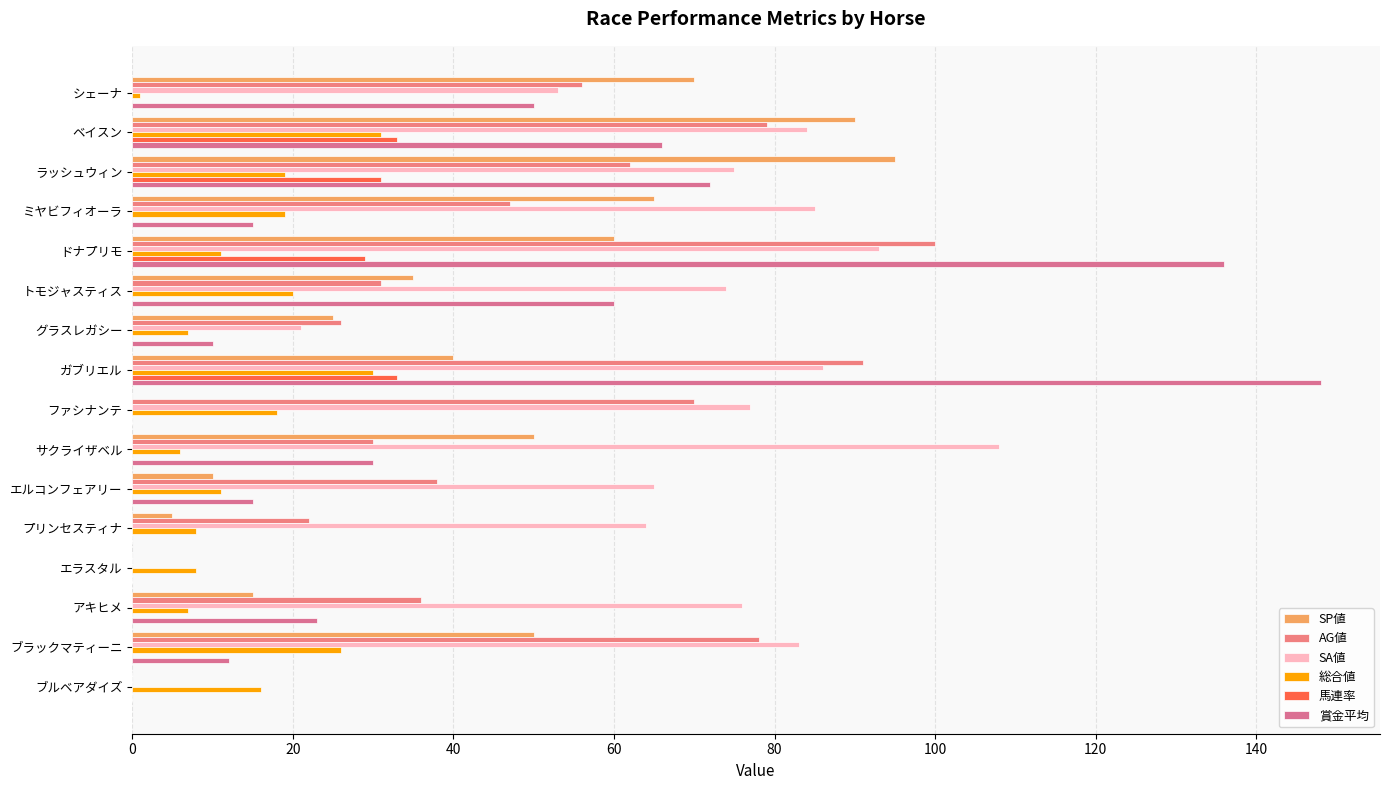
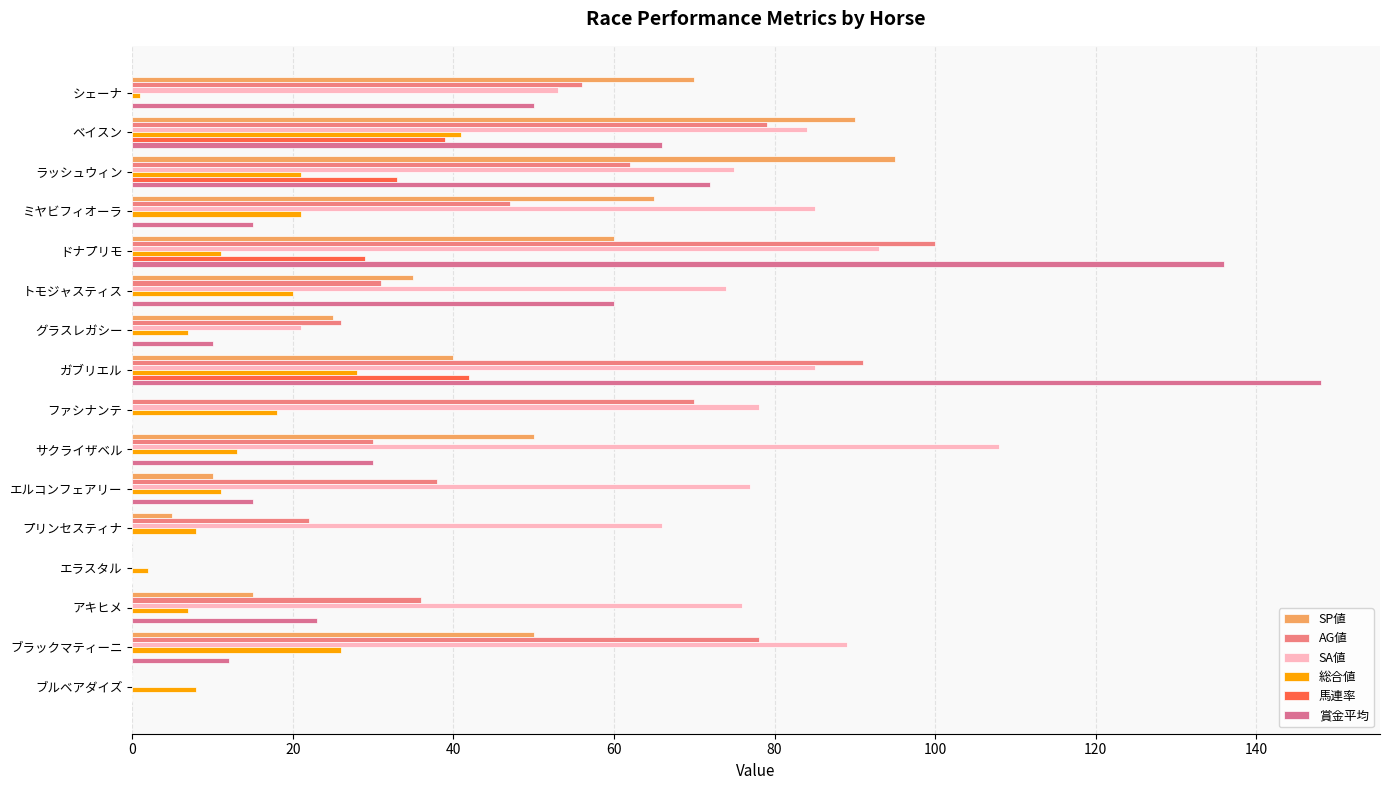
総合値, ベイスン: 31 -> 41
馬連率, ベイスン: 33 -> 39
総合値, ラッシュウィン: 19 -> 21
馬連率, ラッシュウィン: 31 -> 33
総合値, ミヤビフィオーラ: 19 -> 21
SA値, ガブリエル: 86 -> 85
総合値, ガブリエル: 30 -> 28
馬連率, ガブリエル: 33 -> 42
SA値, ファシナンテ: 77 -> 78
総合値, サクライザベル: 6 -> 13
SA値, エルコンフェアリー: 65 -> 77
SA値, プリンセスティナ: 64 -> 66
総合値, エラスタル: 8 -> 2
SA値, ブラックマティーニ: 83 -> 89
総合値, ブルベアダイズ: 16 -> 8
